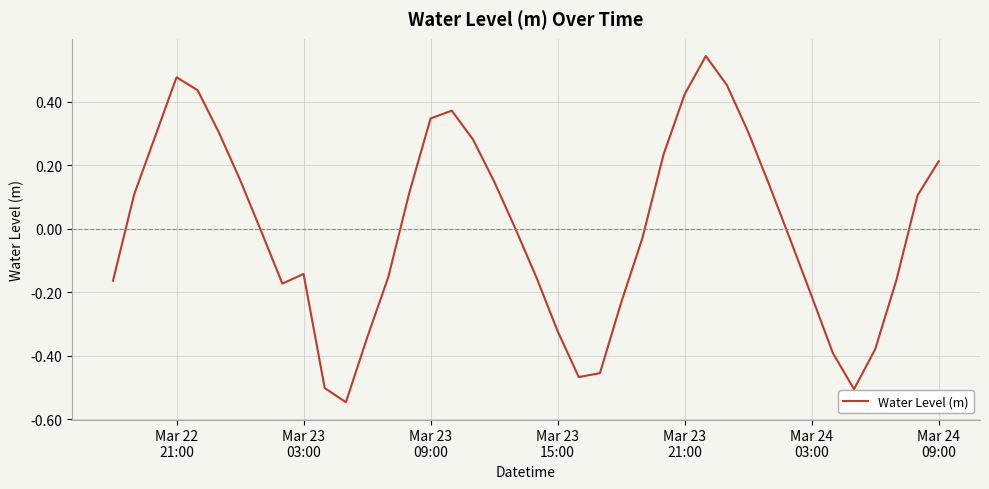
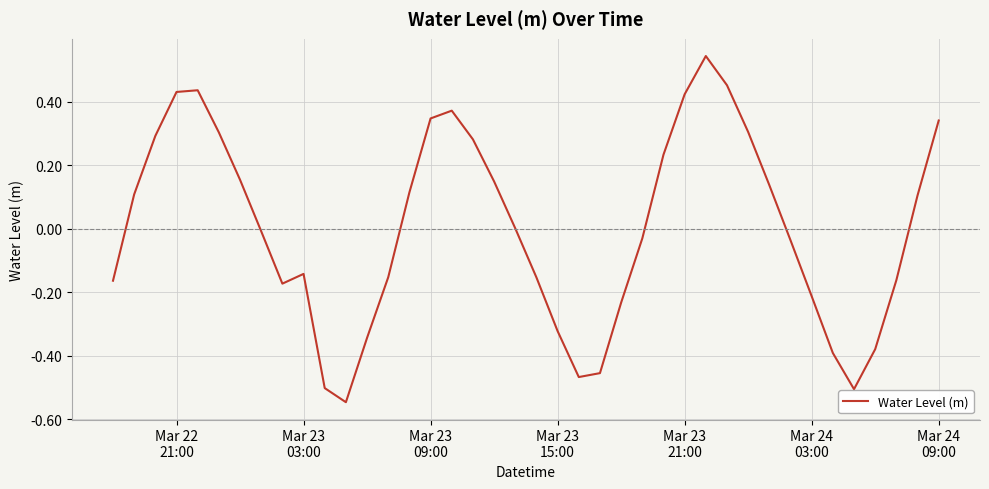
Mar 22 21:00: 0.48 -> 0.43
Mar 24 09:00: 0.21 -> 0.34
